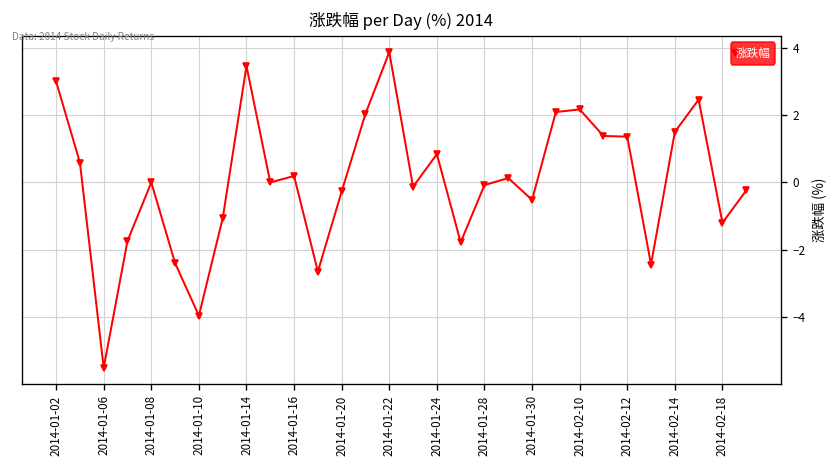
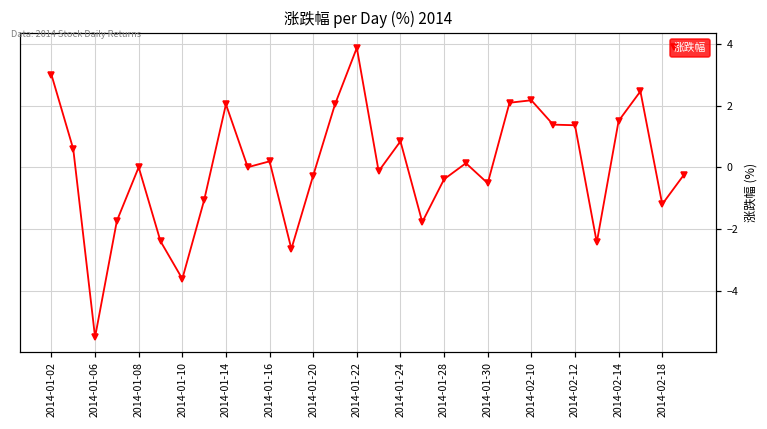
2014-01-10: -4.0 -> -3.6
2014-01-14: 3.5 -> 2.0
2014-01-28: -0.1 -> -0.4
